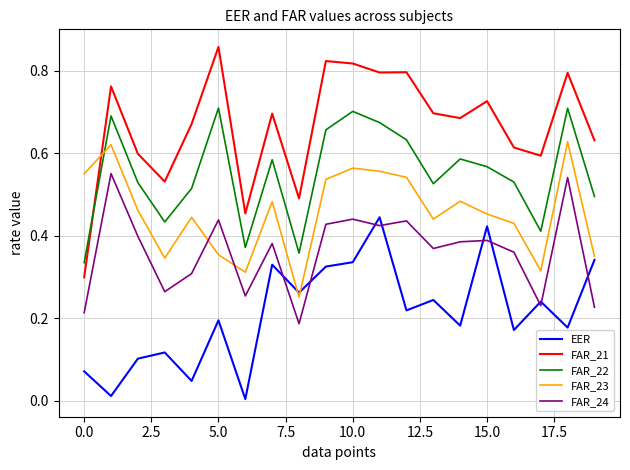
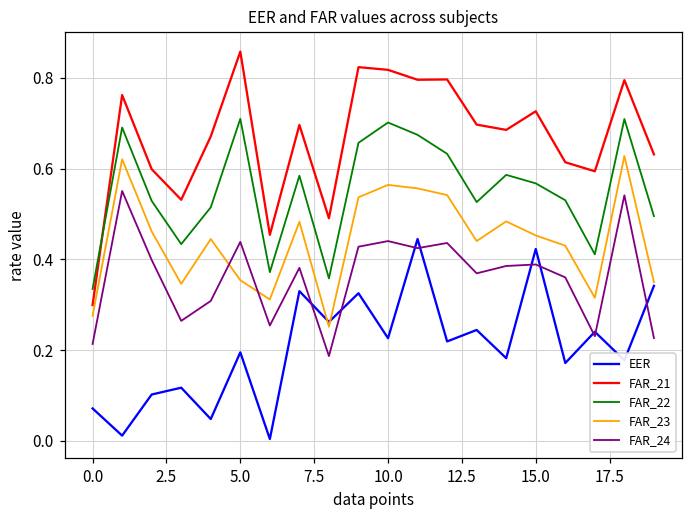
FAR_23, 0.0: 0.55 -> 0.28
EER, 10.0: 0.34 -> 0.23
